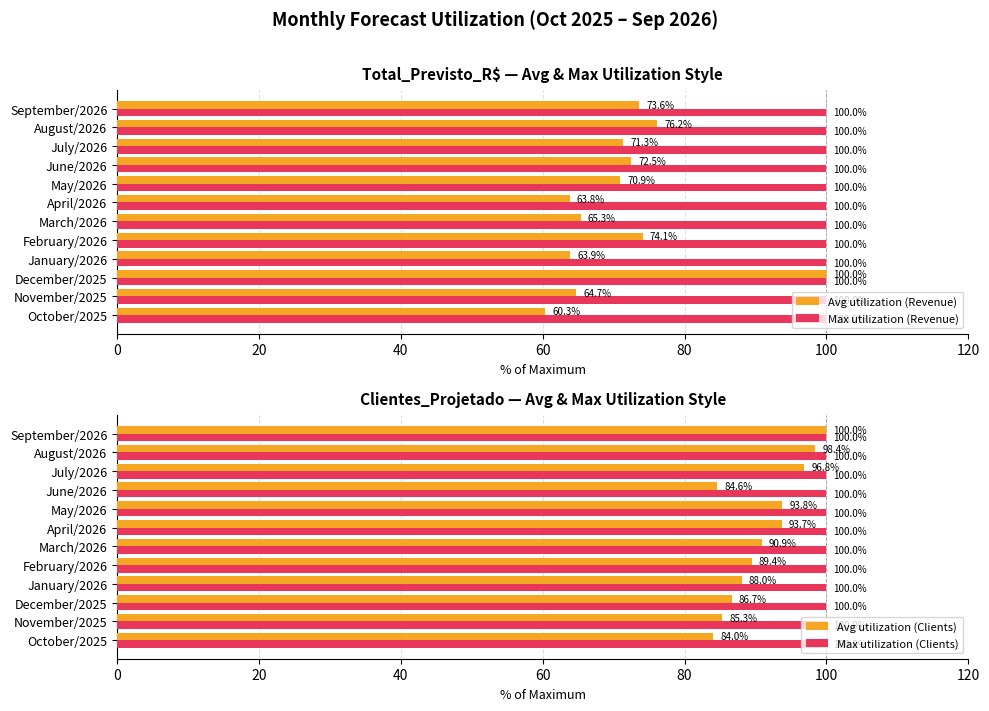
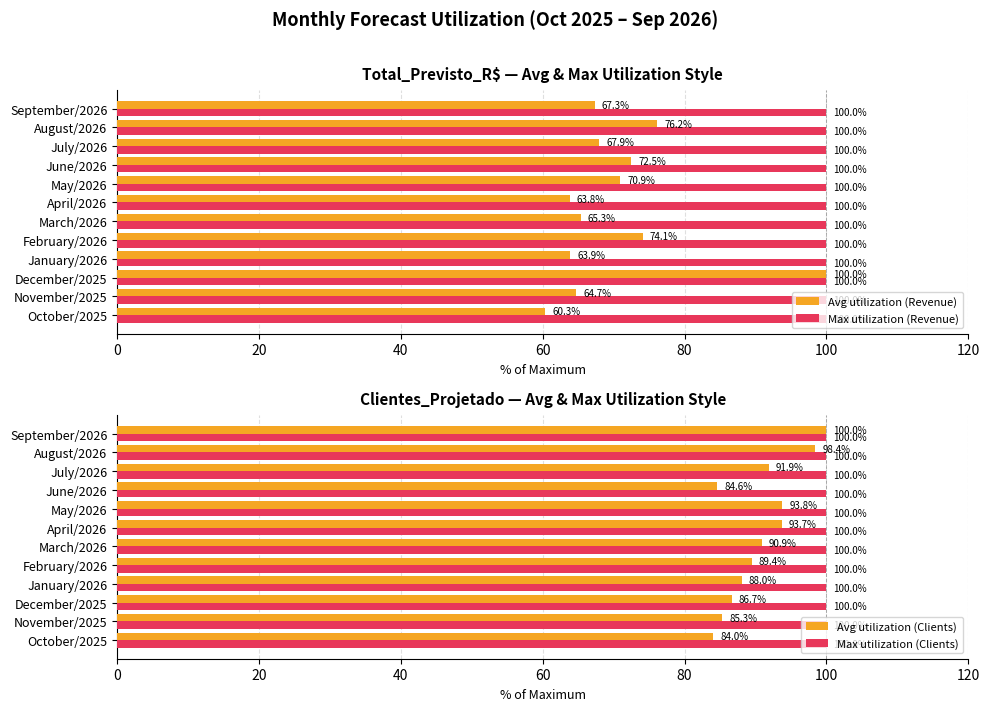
Total_Previsto_R$ — Avg & Max Utilization Style, Avg utilization (Revenue), September/2026: 73.6% -> 67.3%
Total_Previsto_R$ — Avg & Max Utilization Style, Avg utilization (Revenue), July/2026: 71.3% -> 67.9%
Clientes_Projetado — Avg & Max Utilization Style, Avg utilization (Clients), July/2026: 96.8% -> 91.9%
